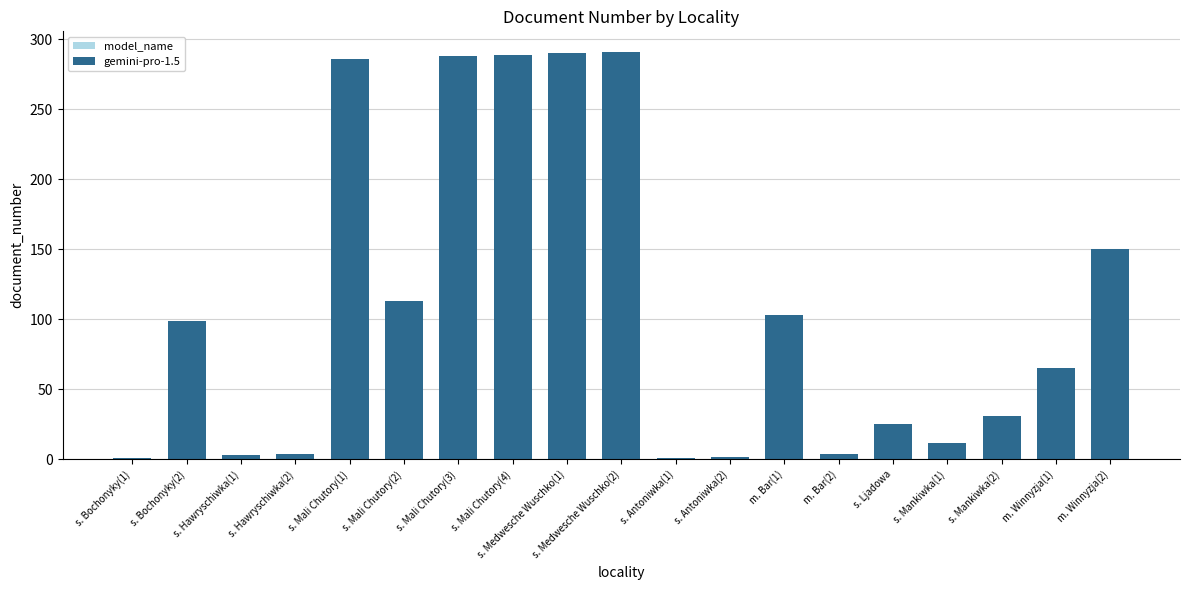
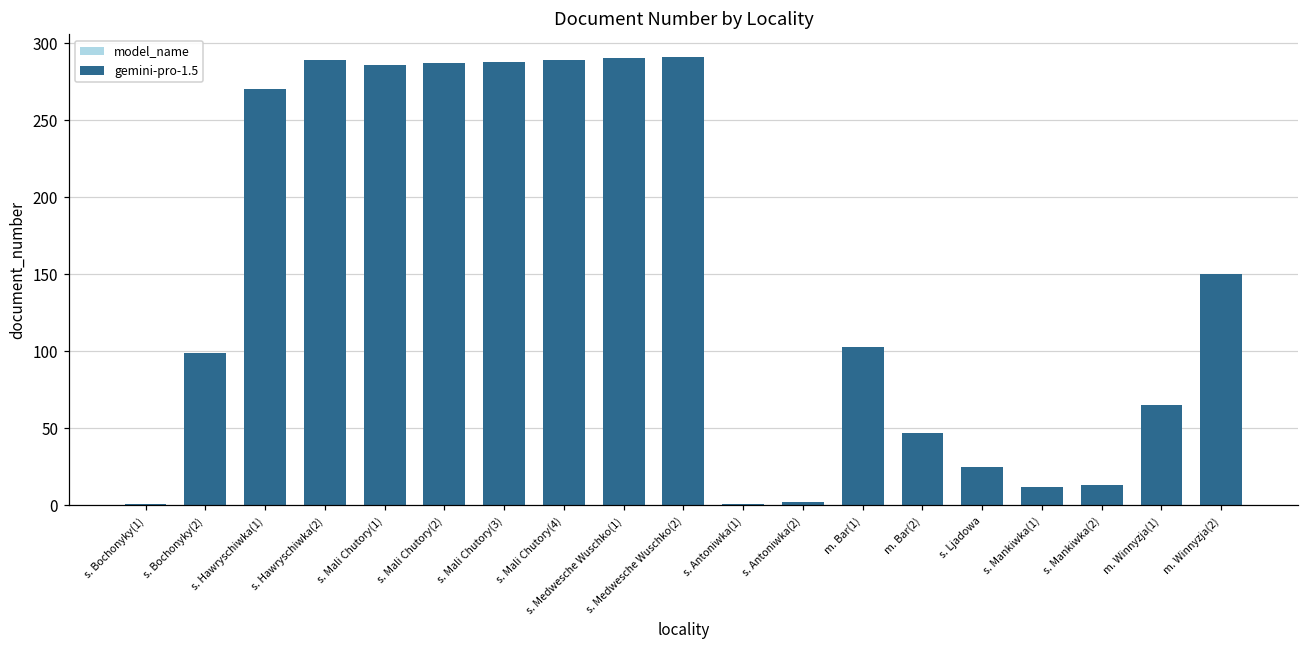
s. Hawryschiwka(1): 3 -> 270
s. Hawryschiwka(2): 4 -> 289
s. Mali Chutory(2): 113 -> 287
m. Bar(2): 4 -> 47
s. Mankiwka(2): 31 -> 13
